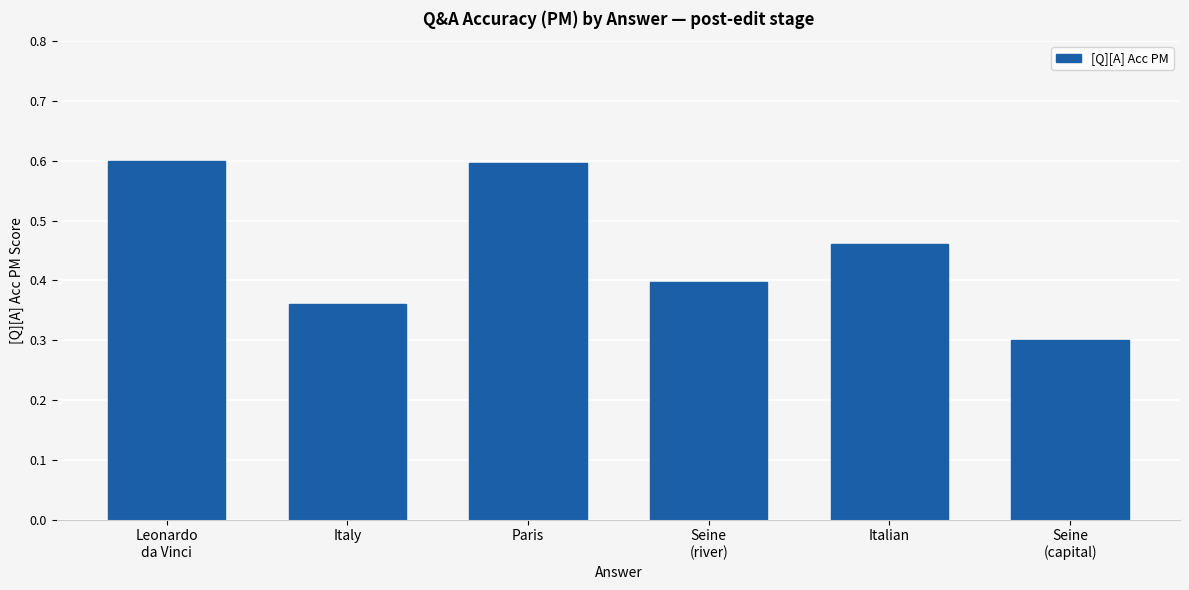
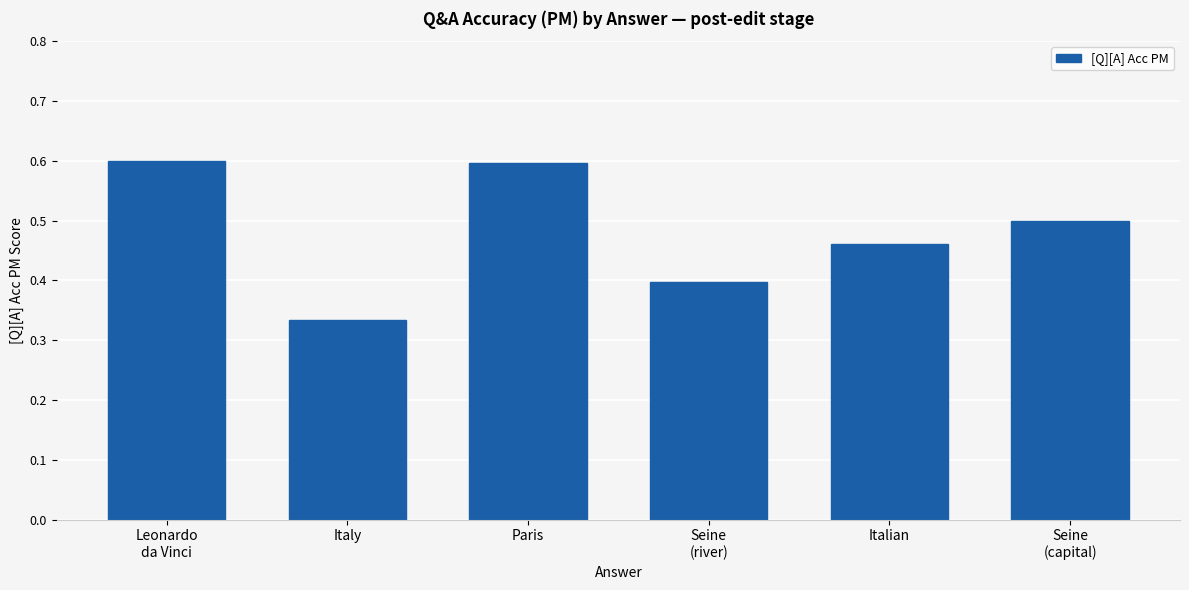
Italy: 0.36 -> 0.33
Seine (capital): 0.3 -> 0.5
